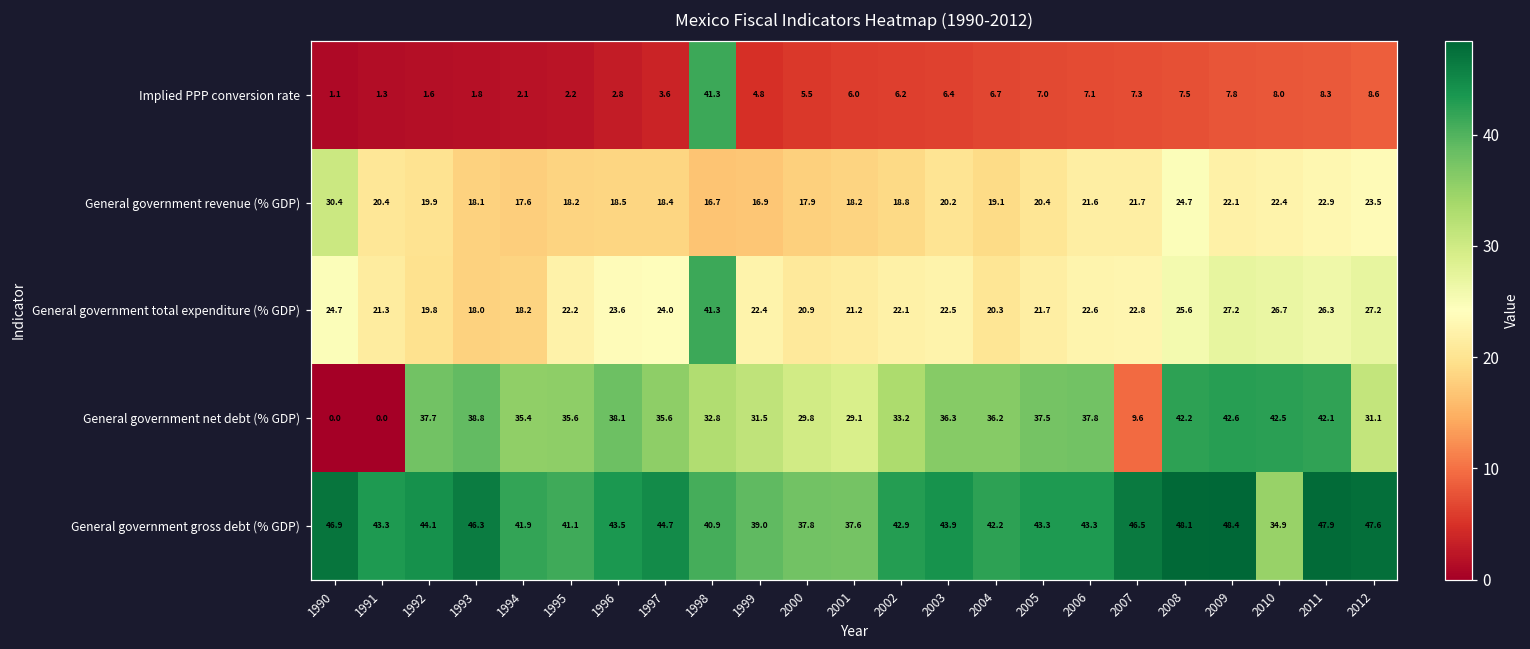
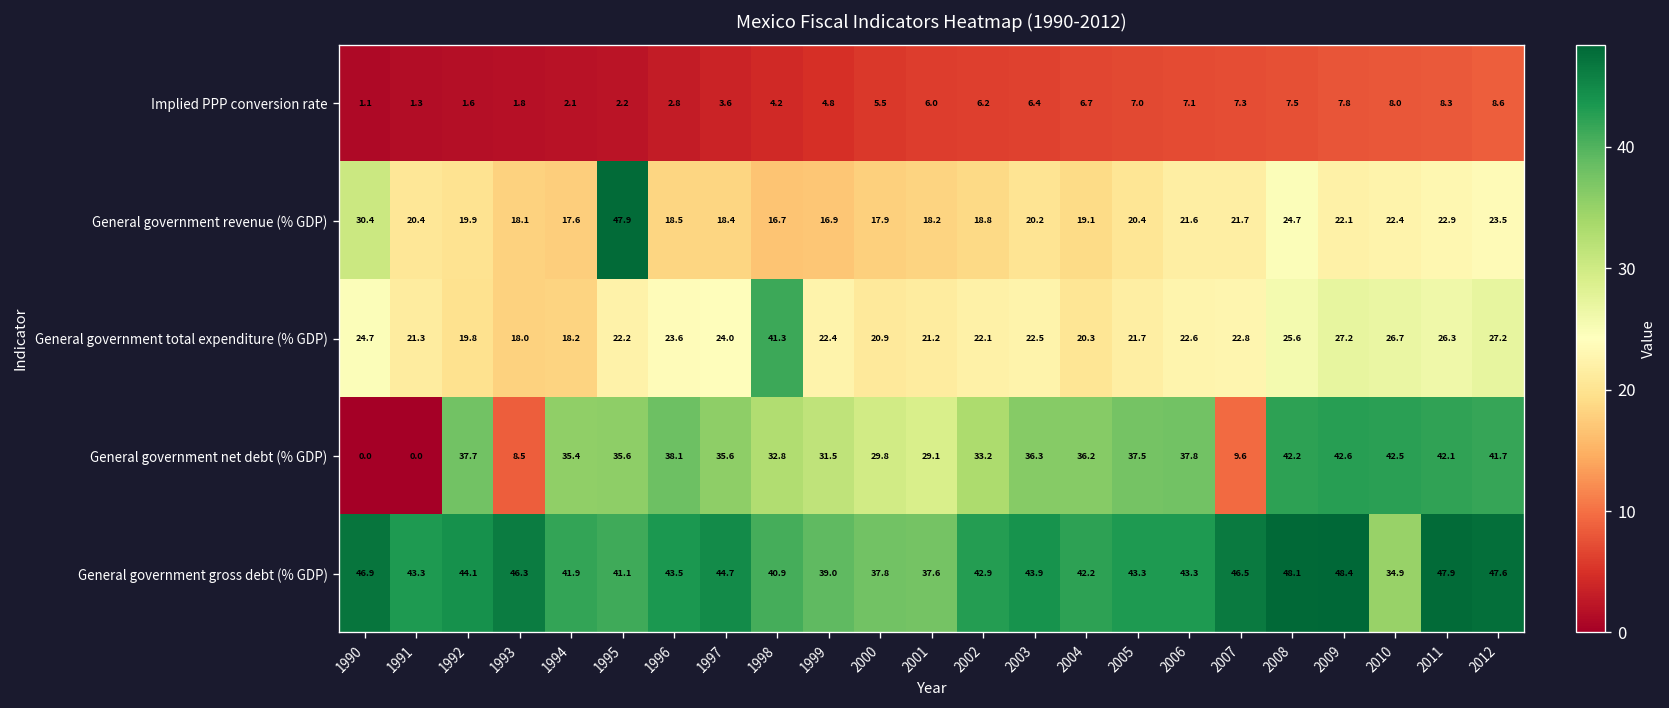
Implied PPP conversion rate, 1998: 41.3 -> 4.2
General government revenue (% GDP), 1995: 18.2 -> 47.9
General government net debt (% GDP), 1993: 38.8 -> 8.5
General government net debt (% GDP), 2012: 31.1 -> 41.7
